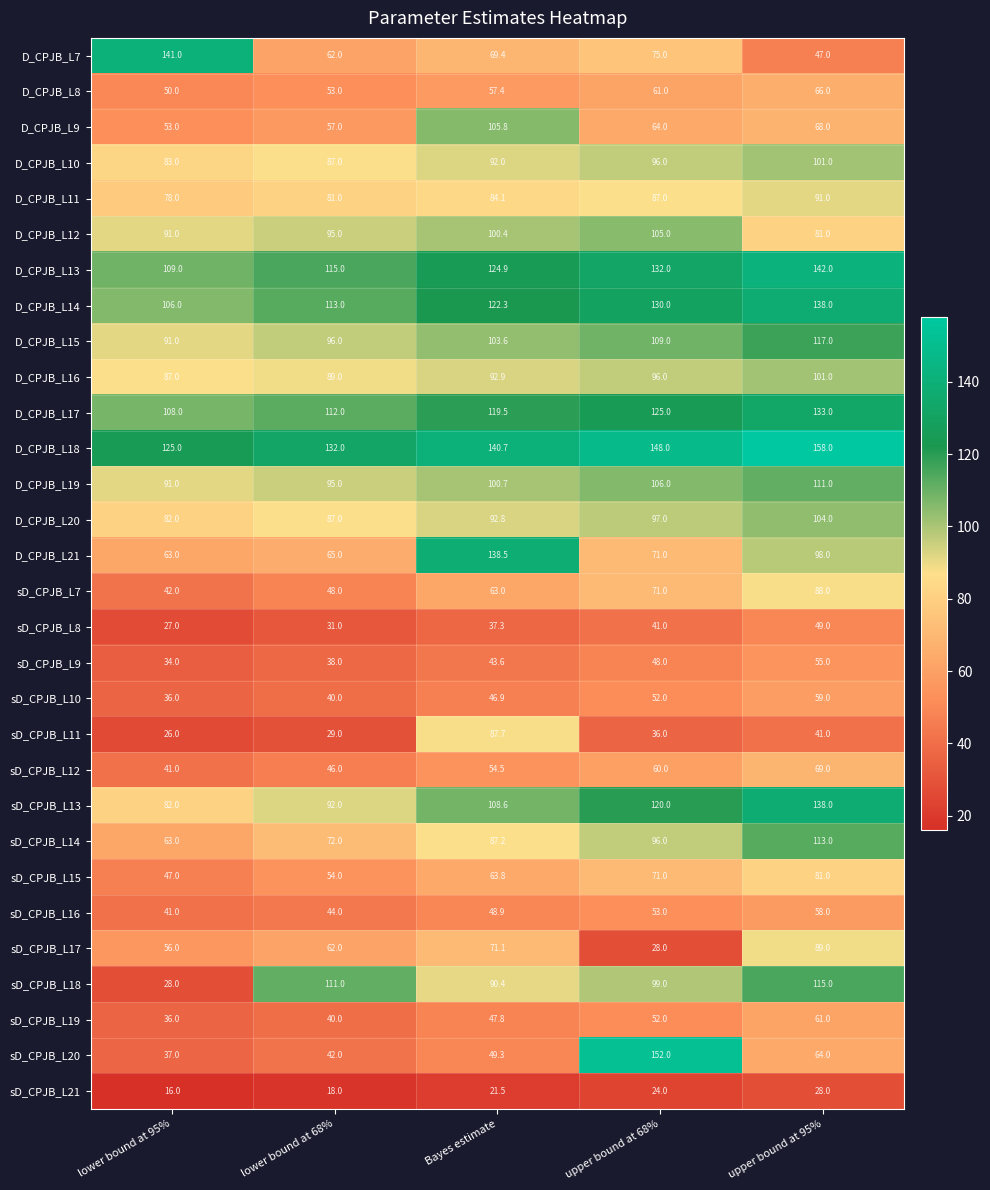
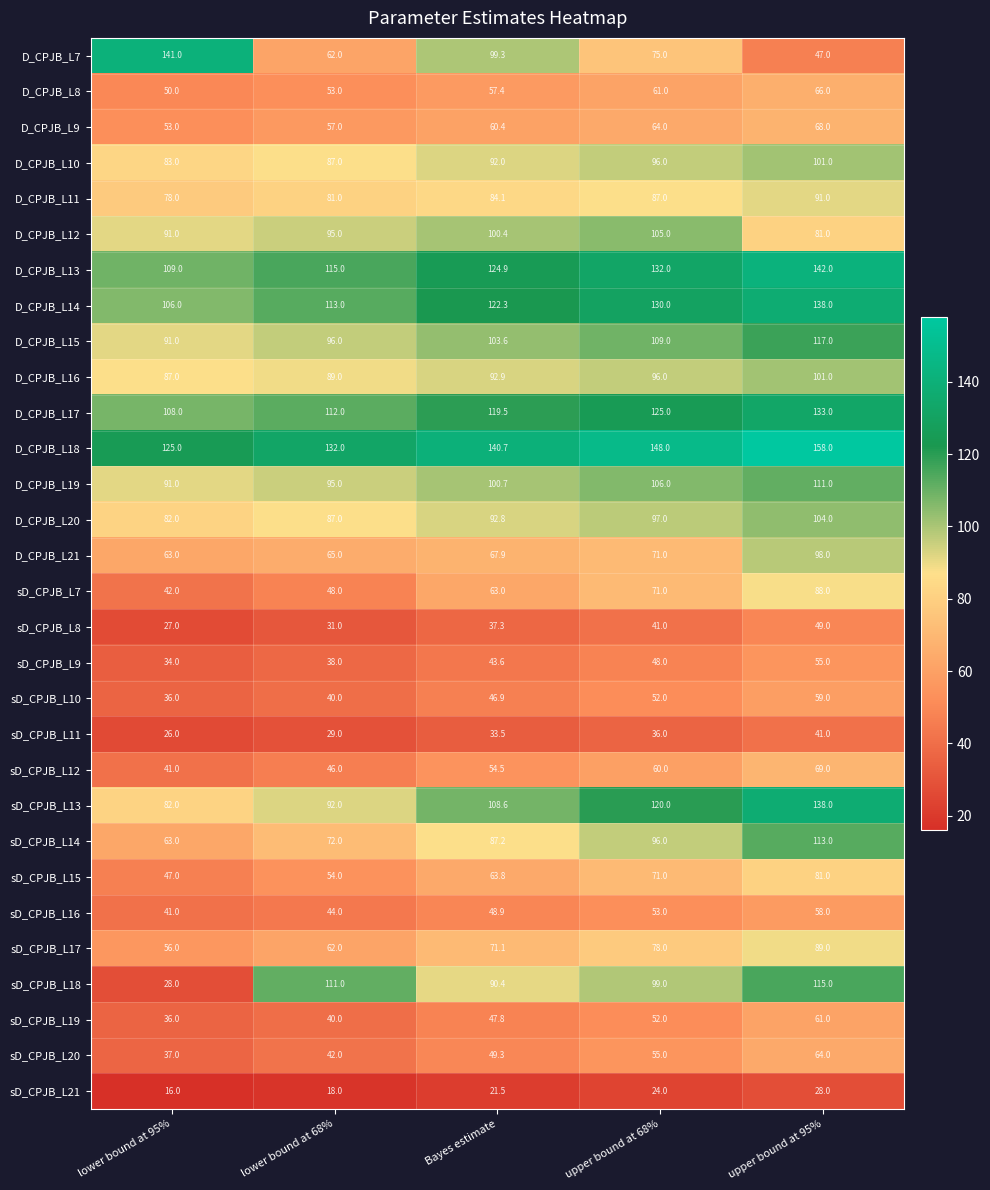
D_CPJB_L7, Bayes estimate: 69.4 -> 99.3
D_CPJB_L9, Bayes estimate: 105.8 -> 60.4
D_CPJB_L21, Bayes estimate: 138.5 -> 67.9
sD_CPJB_L11, Bayes estimate: 87.7 -> 33.5
sD_CPJB_L17, upper bound at 68%: 28.0 -> 78.0
sD_CPJB_L20, upper bound at 68%: 152.0 -> 55.0
